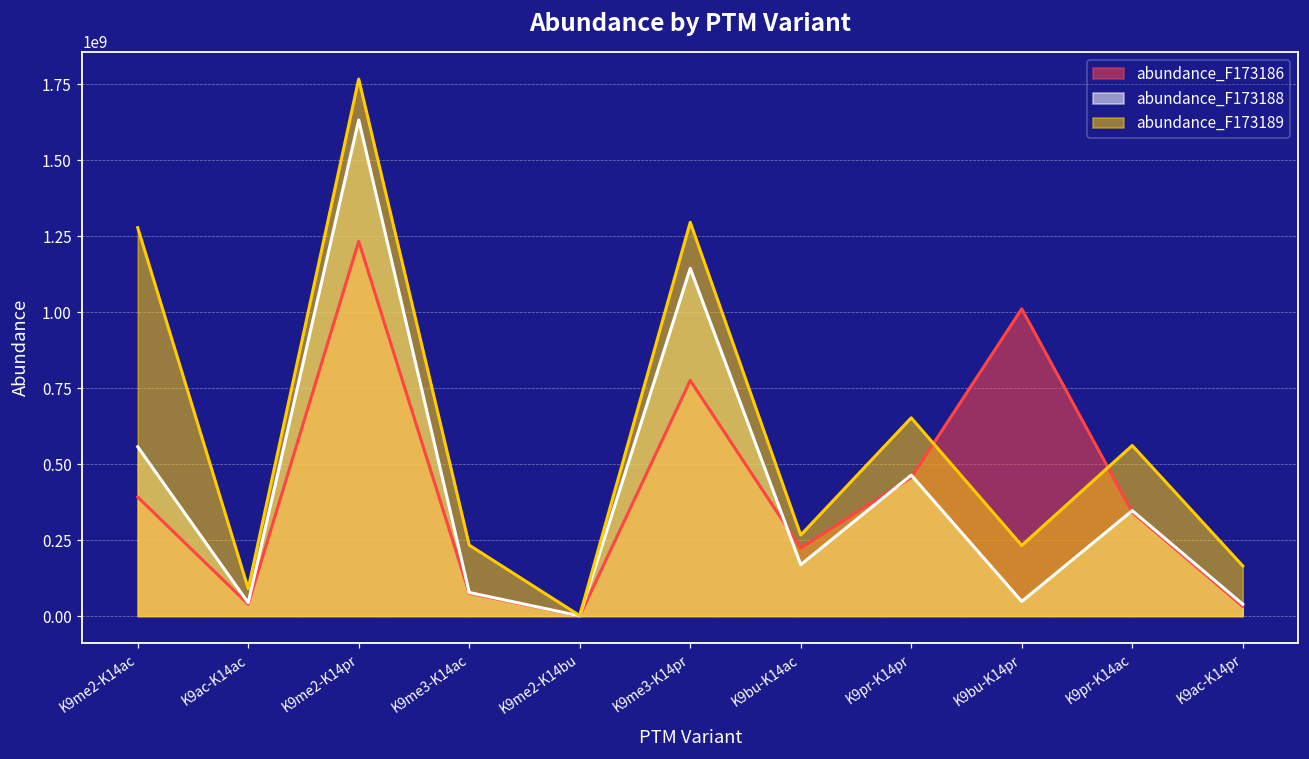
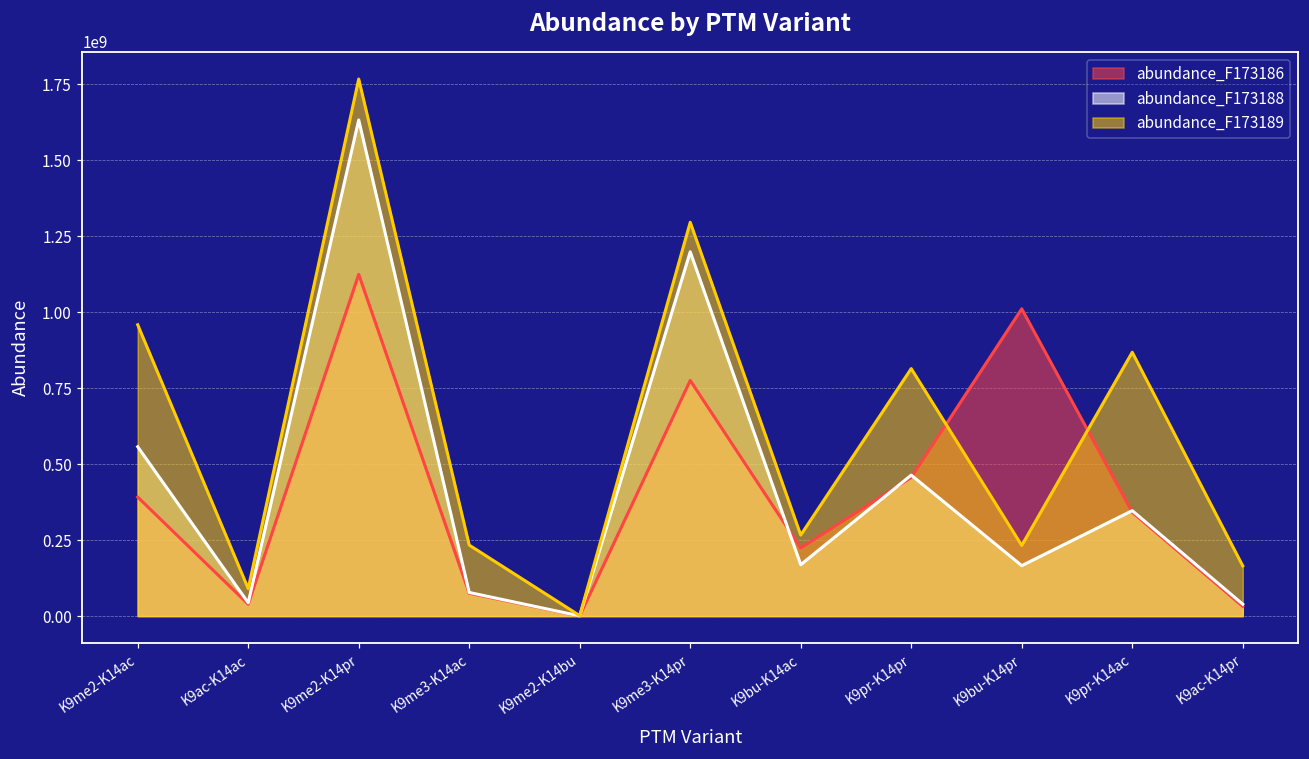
abundance_F173189, K9me2-K14ac: 1280000000 -> 960000000
abundance_F173186, K9me2-K14pr: 1230000000 -> 1120000000
abundance_F173188, K9me3-K14pr: 1140000000 -> 1200000000
abundance_F173189, K9pr-K14pr: 650000000 -> 810000000
abundance_F173188, K9bu-K14pr: 50000000 -> 170000000
abundance_F173189, K9pr-K14ac: 560000000 -> 870000000
